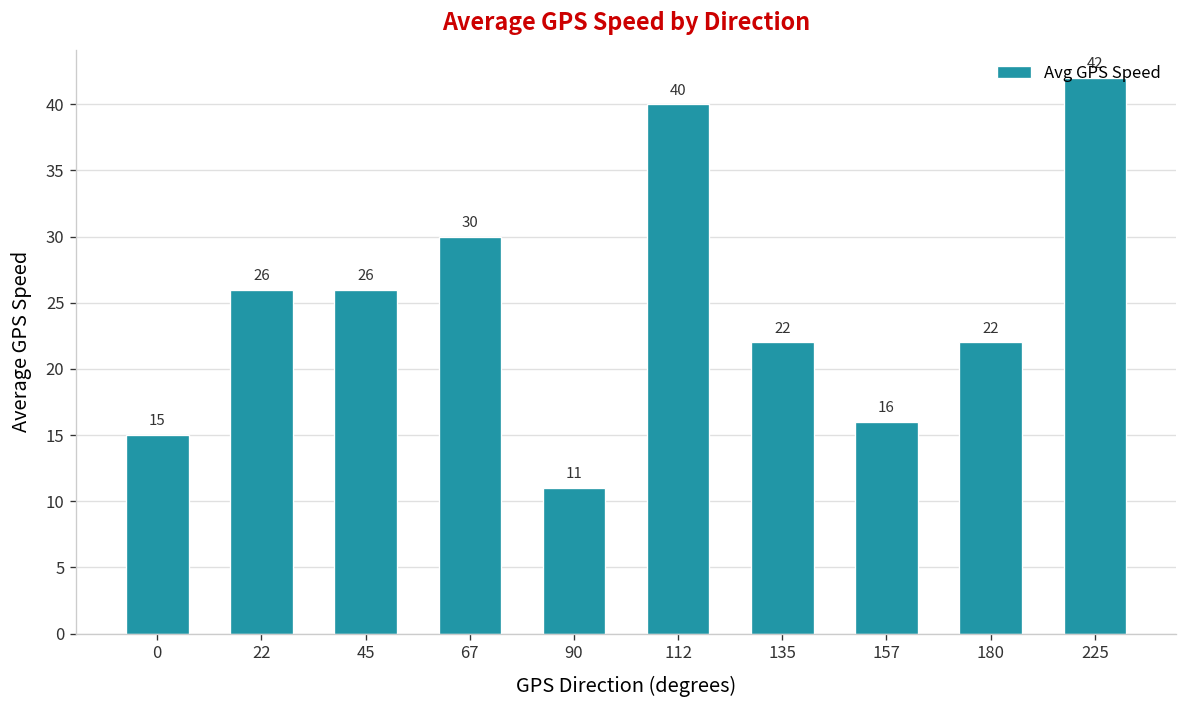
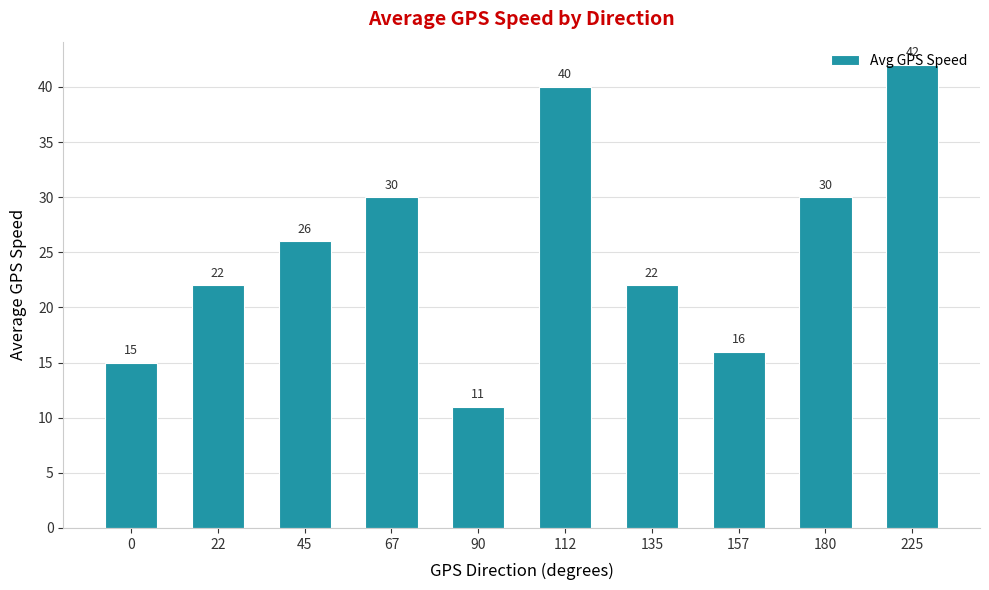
22: 26 -> 22
180: 22 -> 30
